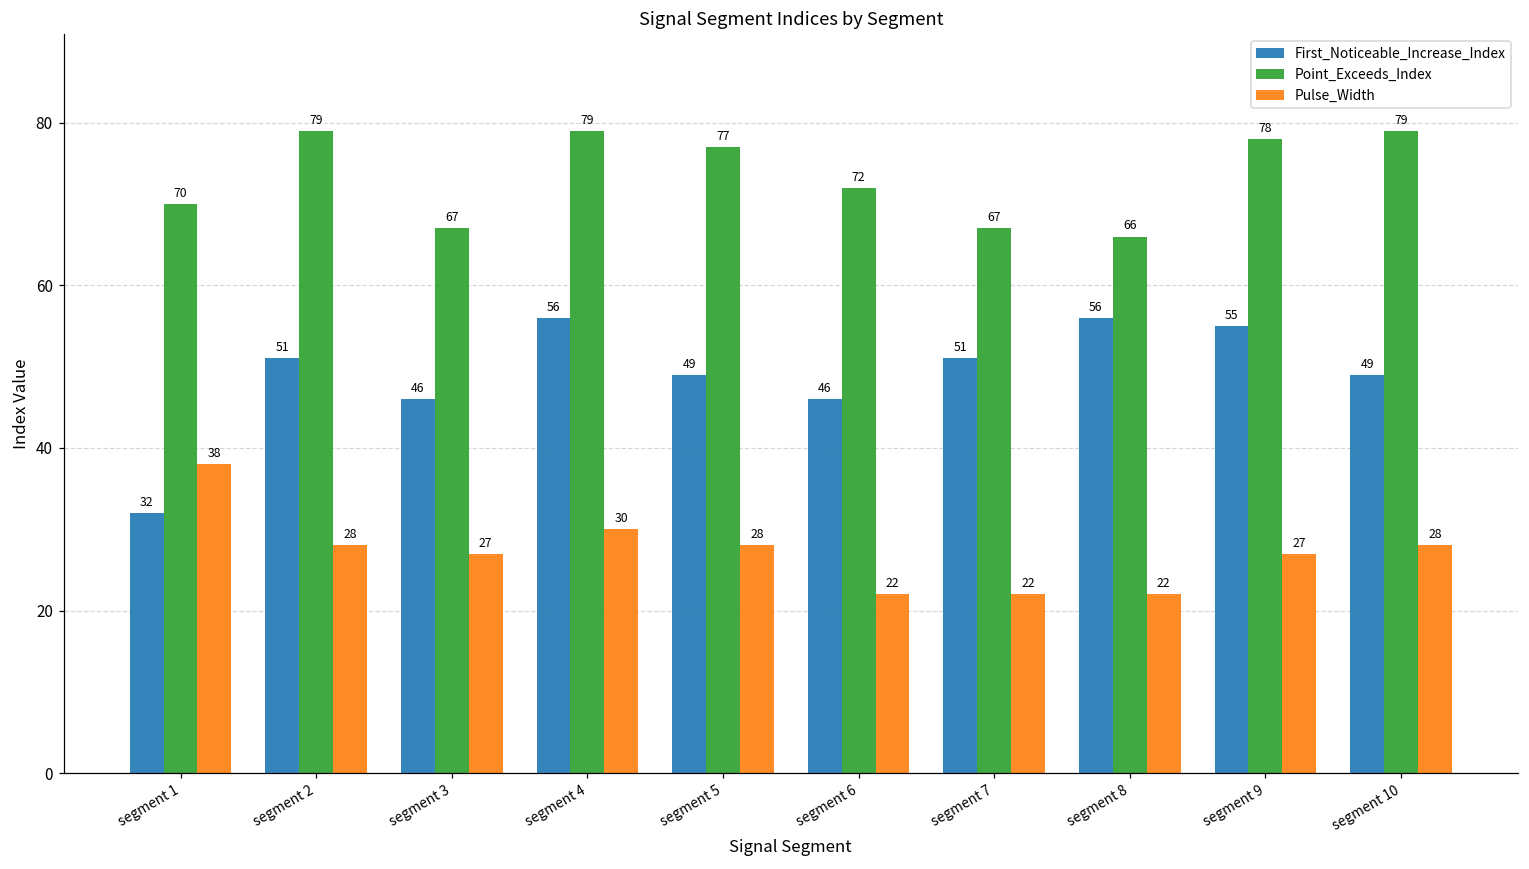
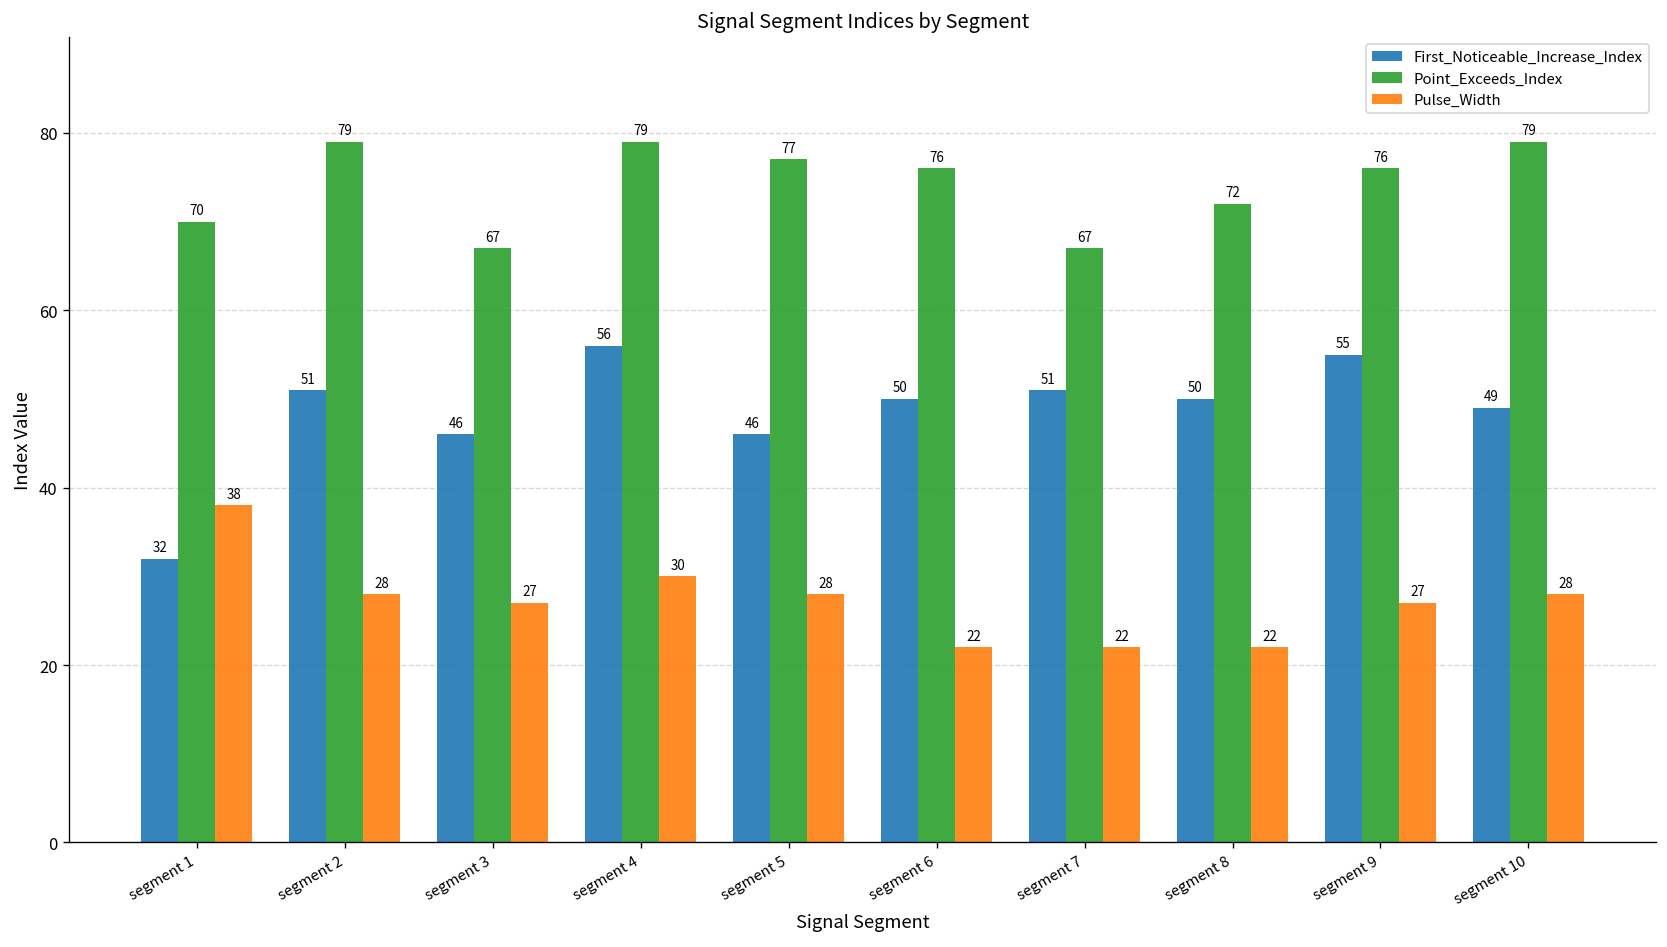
First_Noticeable_Increase_Index, segment 5: 49 -> 46
First_Noticeable_Increase_Index, segment 6: 46 -> 50
Point_Exceeds_Index, segment 6: 72 -> 76
First_Noticeable_Increase_Index, segment 8: 56 -> 50
Point_Exceeds_Index, segment 8: 66 -> 72
Point_Exceeds_Index, segment 9: 78 -> 76
